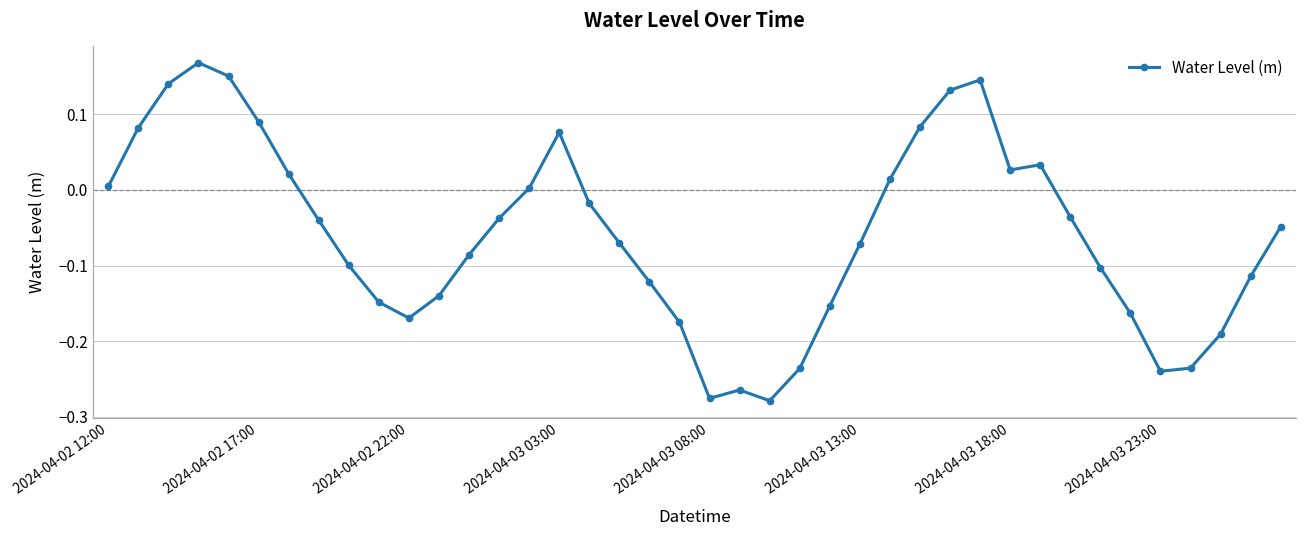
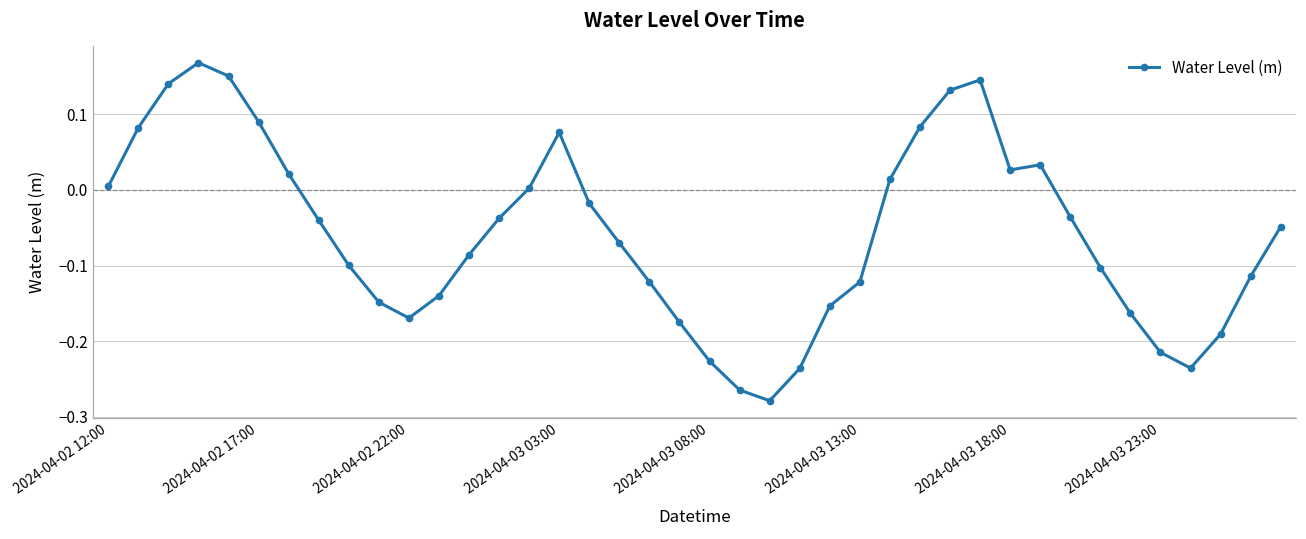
2024-04-03 08:00: -0.28 -> -0.23
2024-04-03 13:00: -0.07 -> -0.12
2024-04-03 23:00: -0.24 -> -0.21
